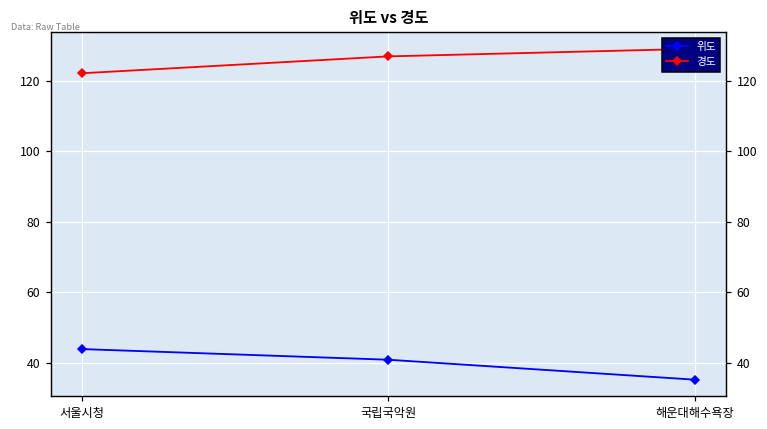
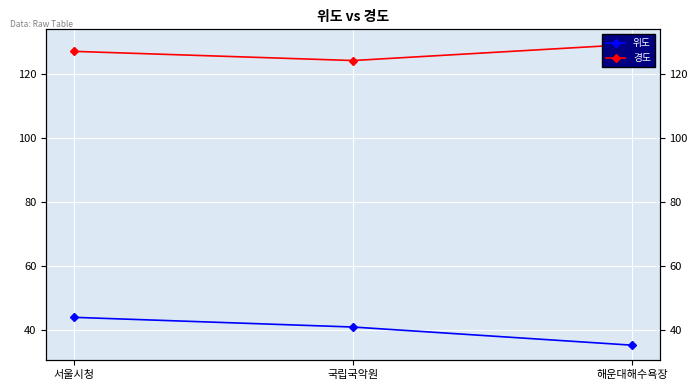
경도, 서울시청: 122 -> 127
경도, 국립국악원: 127 -> 124
